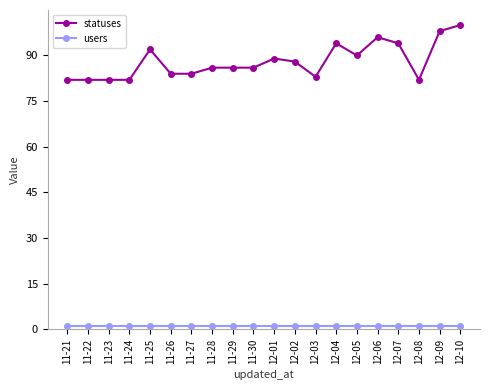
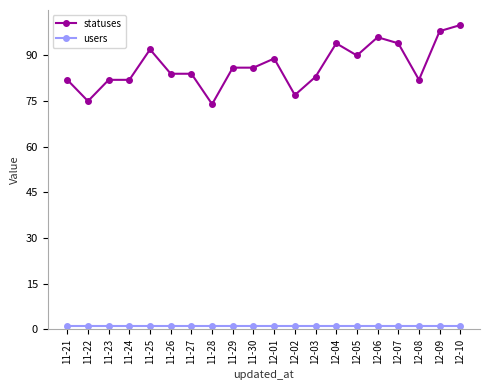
statuses, 11-22: 82 -> 75
statuses, 11-28: 86 -> 74
statuses, 12-02: 88 -> 77
